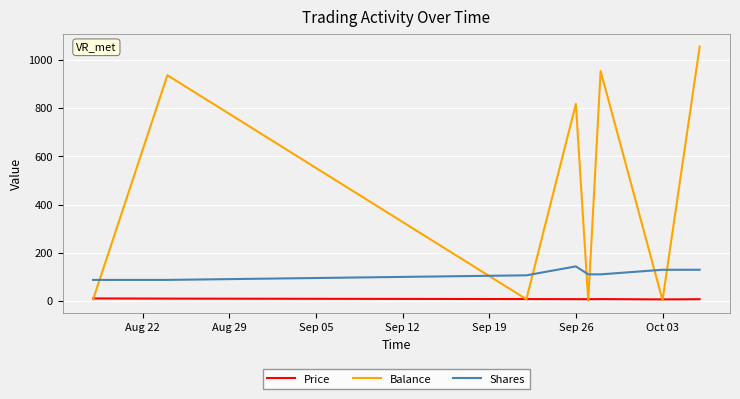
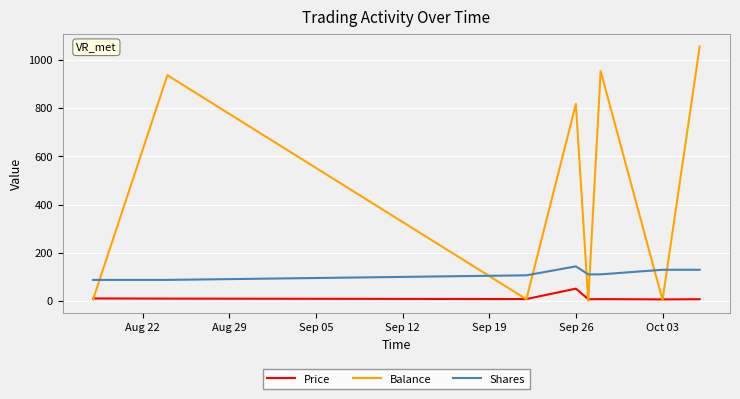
Price, Sep 26: 10 -> 50
